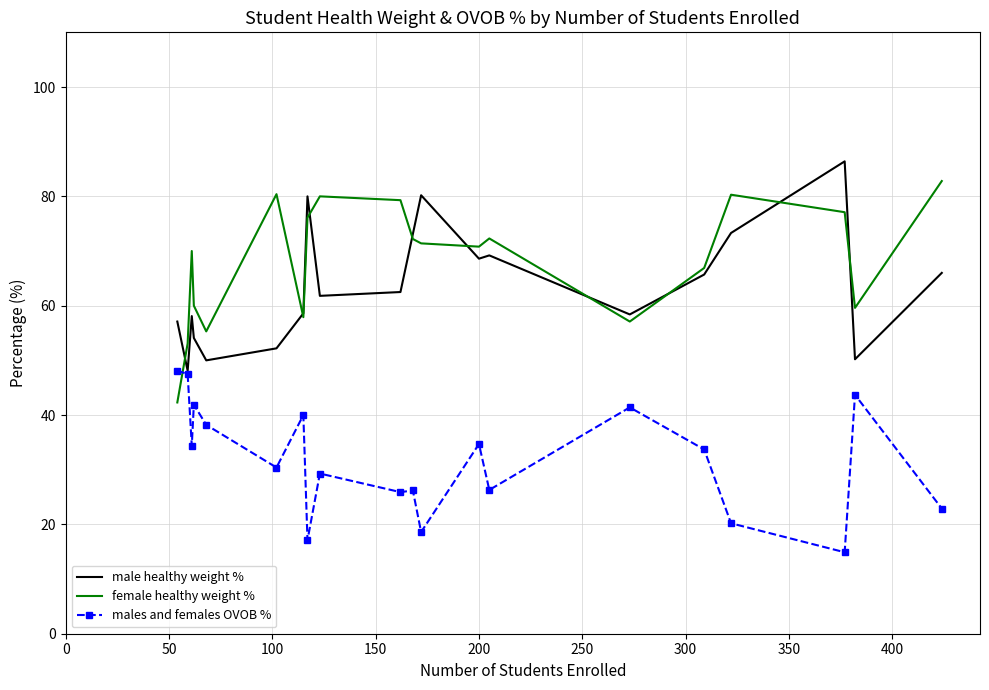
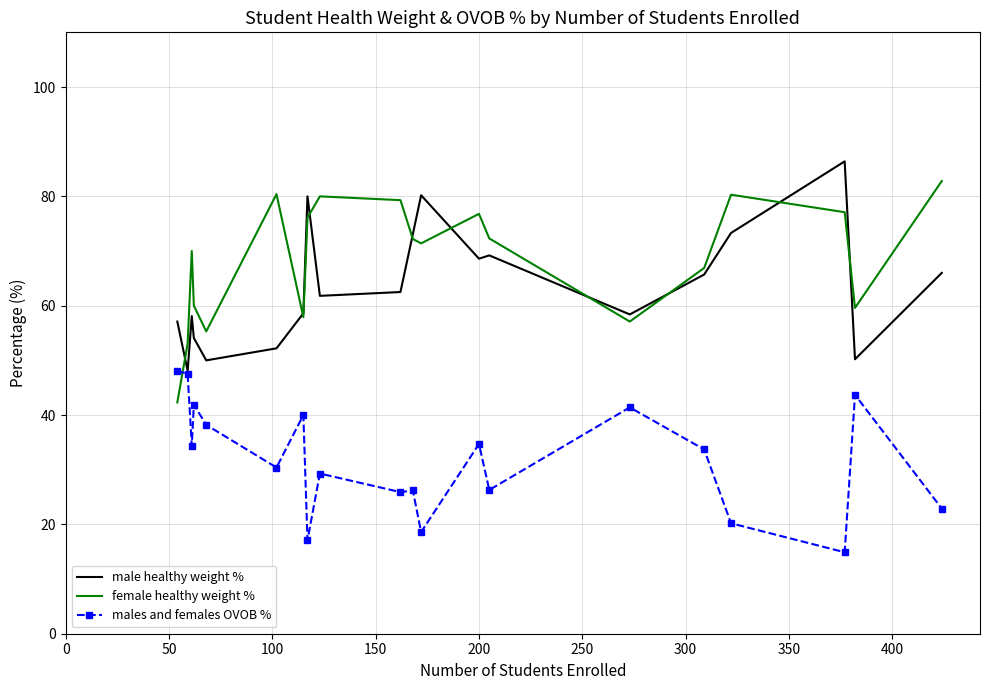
female healthy weight %, 200: 71 -> 77
